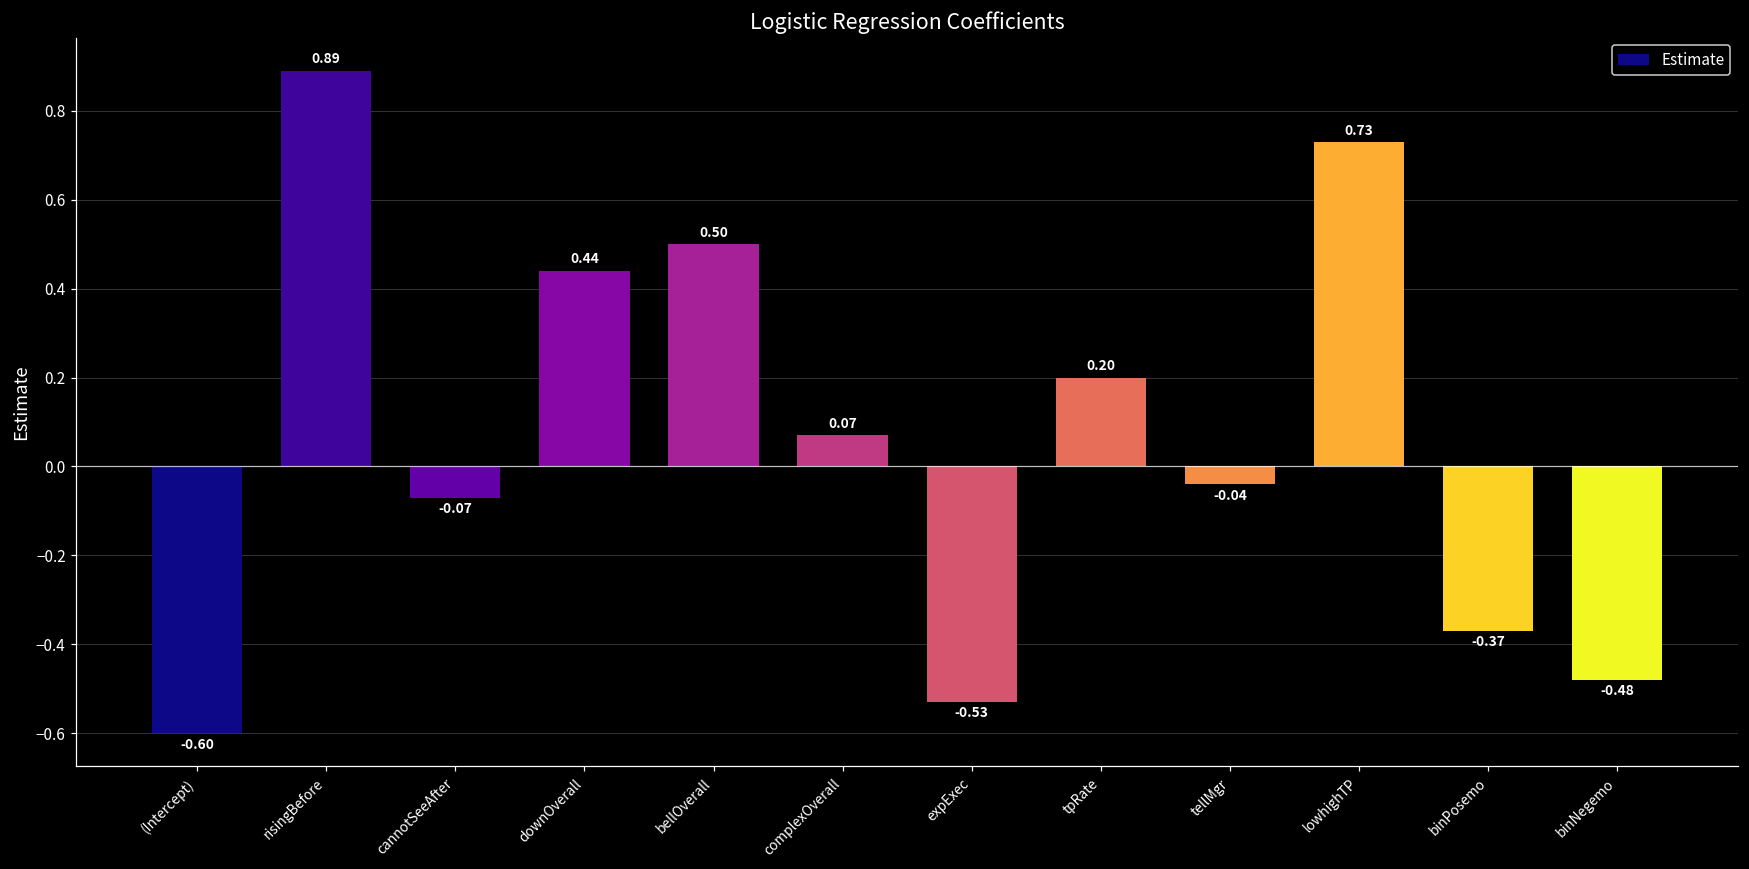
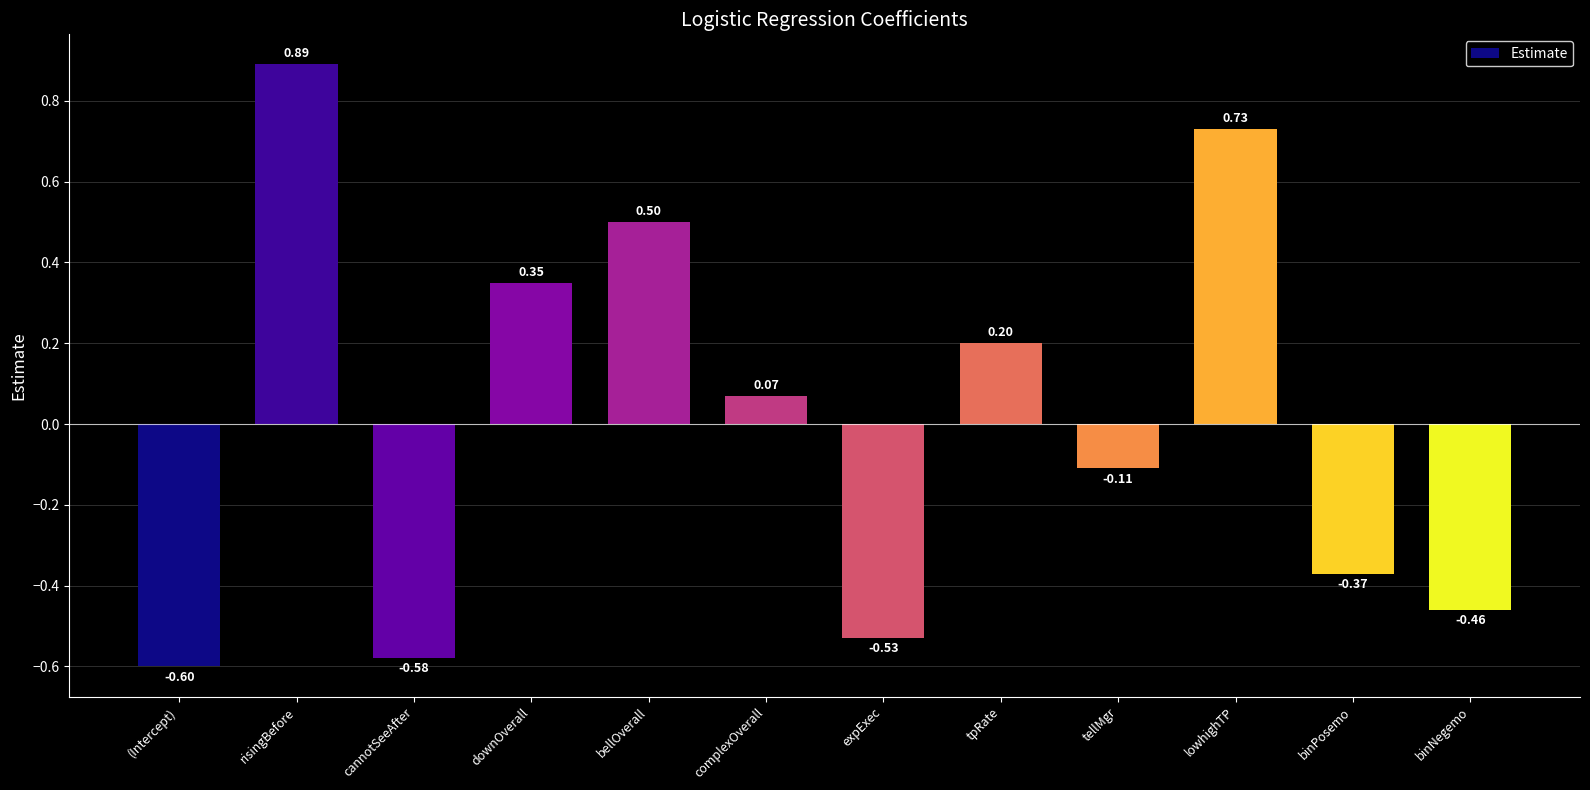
cannotSeeAfter: -0.07 -> -0.58
downOverall: 0.44 -> 0.35
tellMgr: -0.04 -> -0.11
binNegemo: -0.48 -> -0.46
